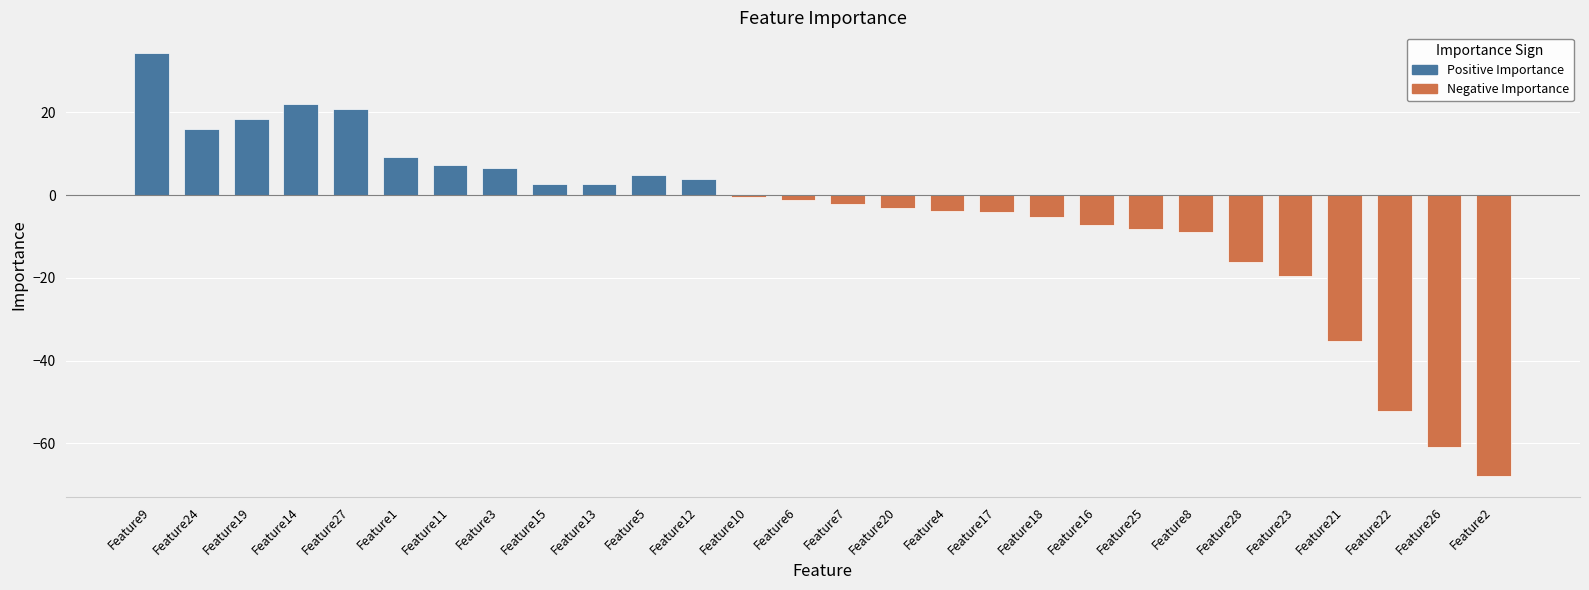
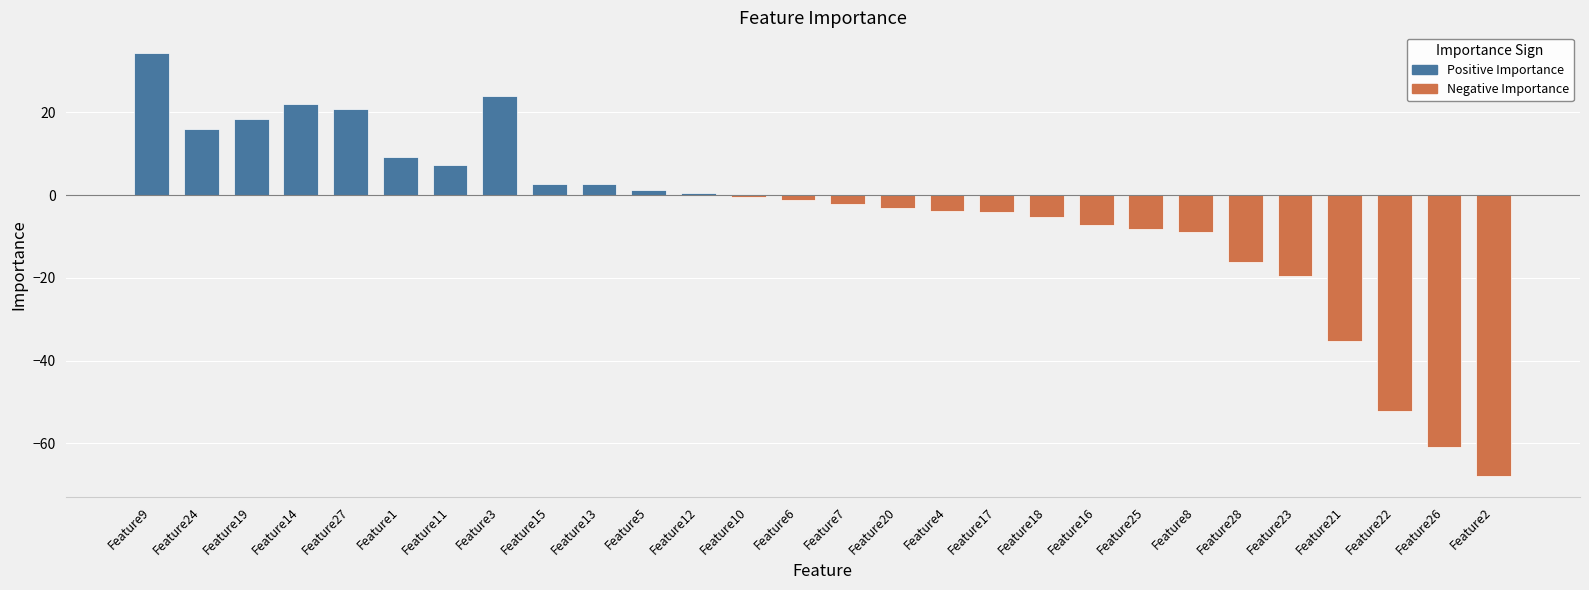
Feature3: 6 -> 24
Feature5: 5 -> 1
Feature12: 4 -> 1
